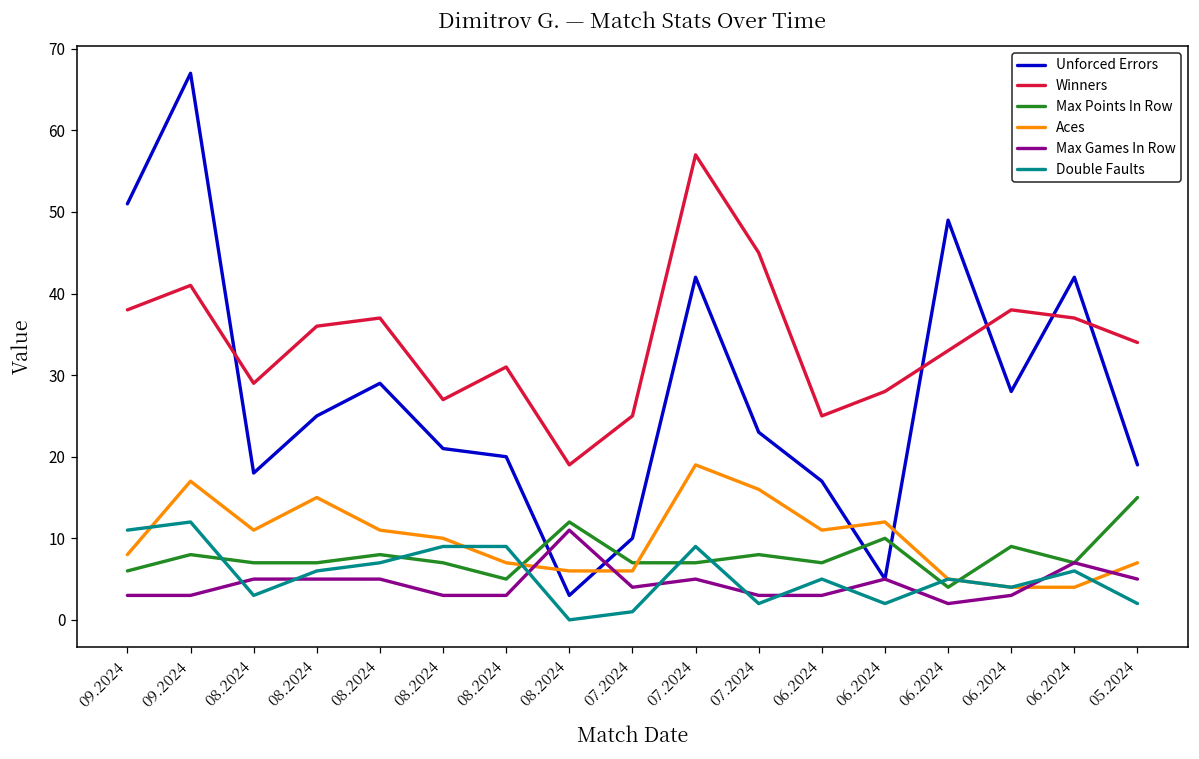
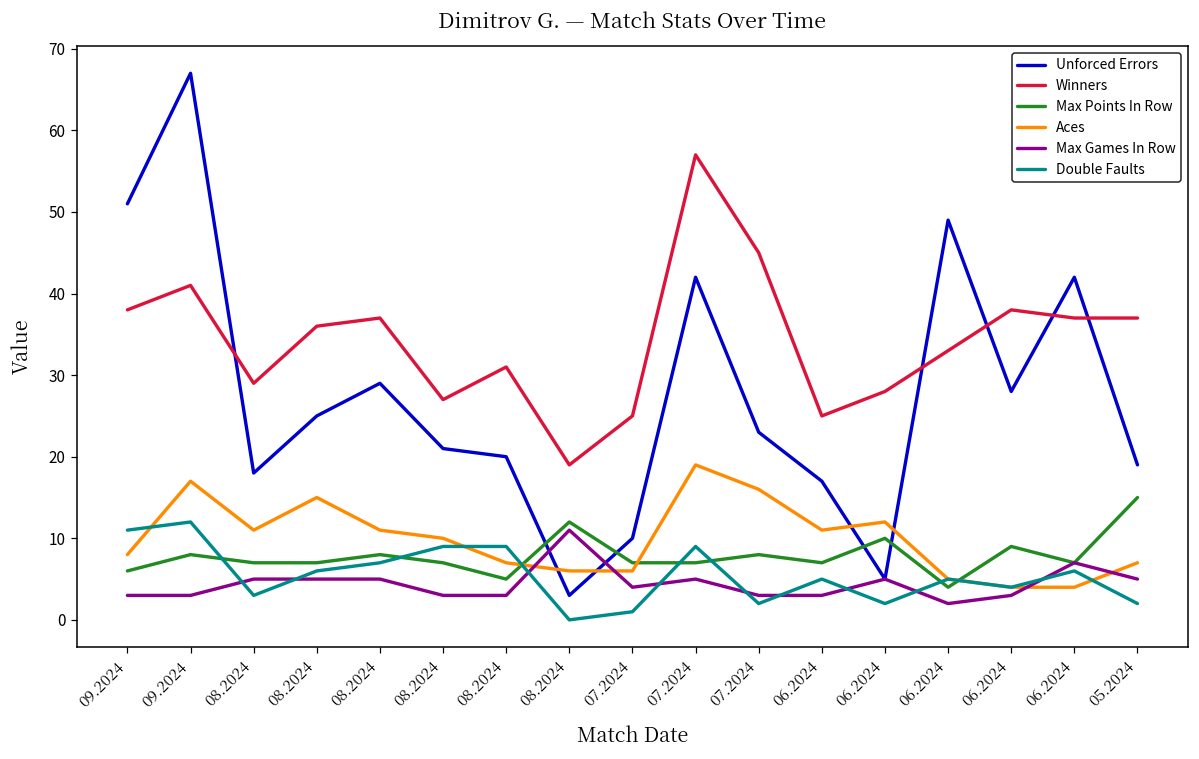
Winners, 05.2024: 34 -> 37
